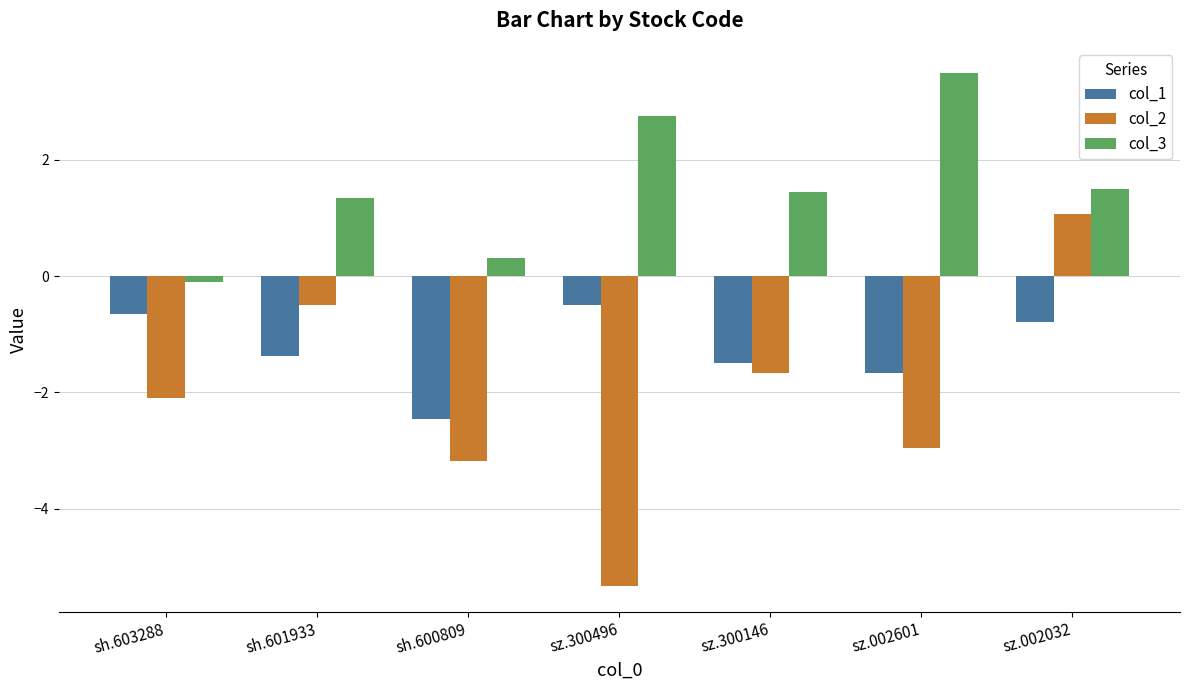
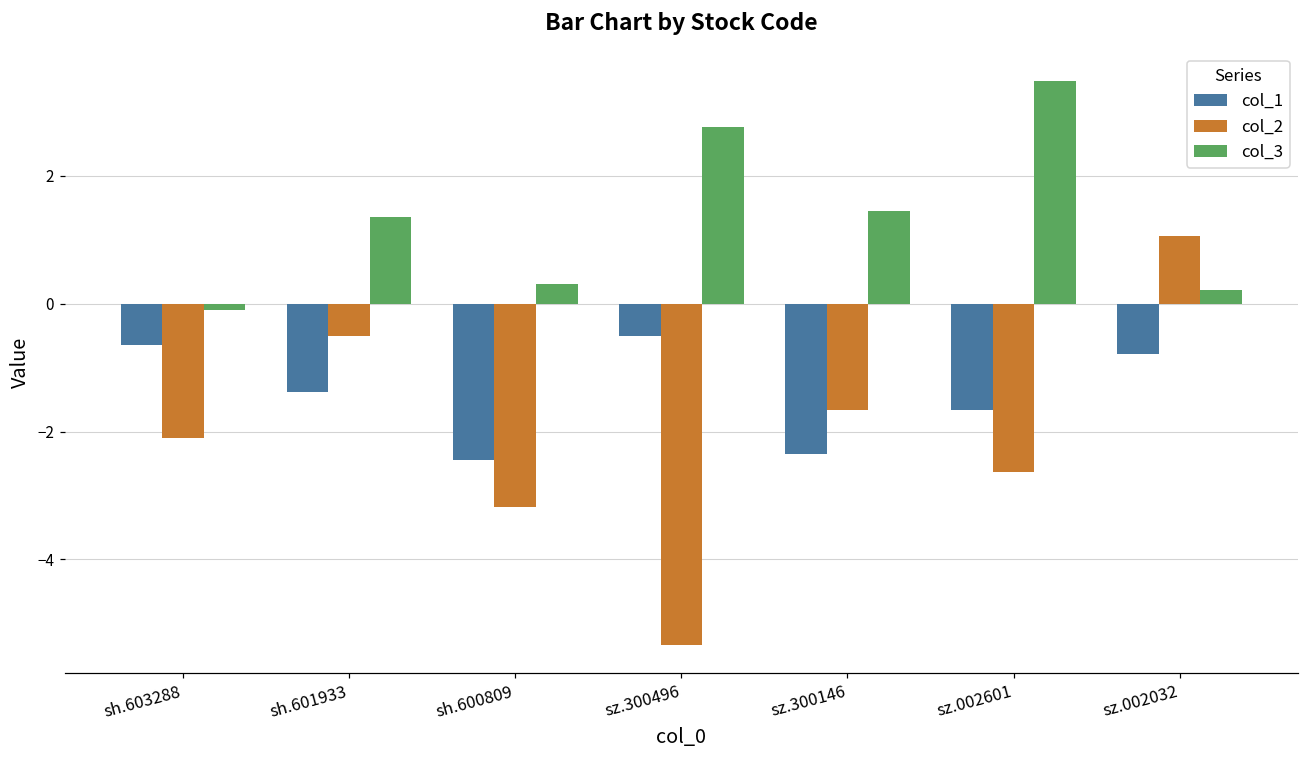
col_1, sz.300146: -1.5 -> -2.4
col_2, sz.002601: -3.0 -> -2.6
col_3, sz.002032: 1.5 -> 0.2
